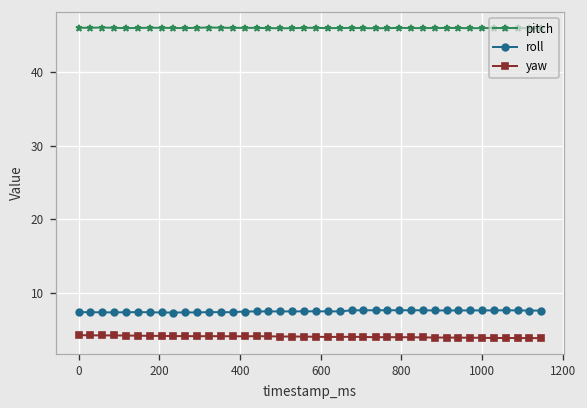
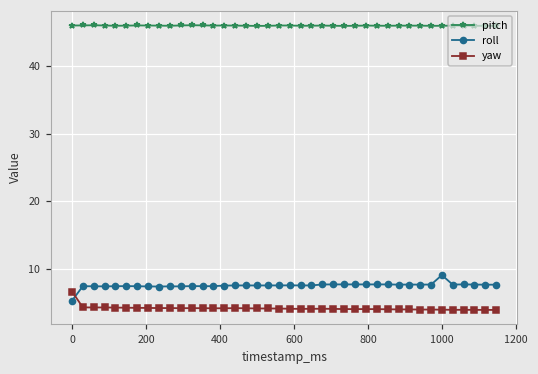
roll, 0: 7 -> 5
yaw, 0: 4 -> 7
roll, 1000: 8 -> 9
